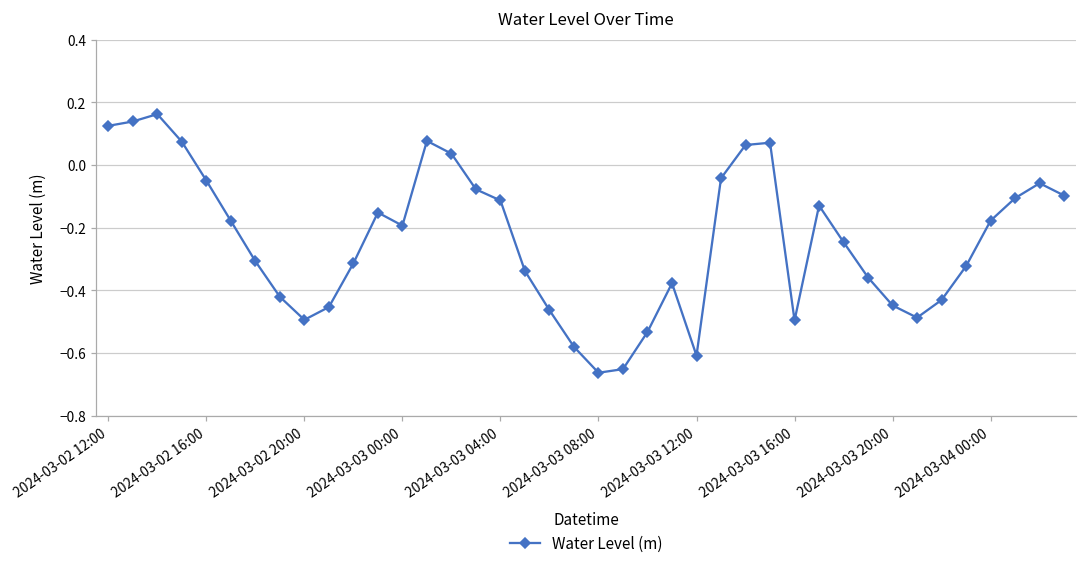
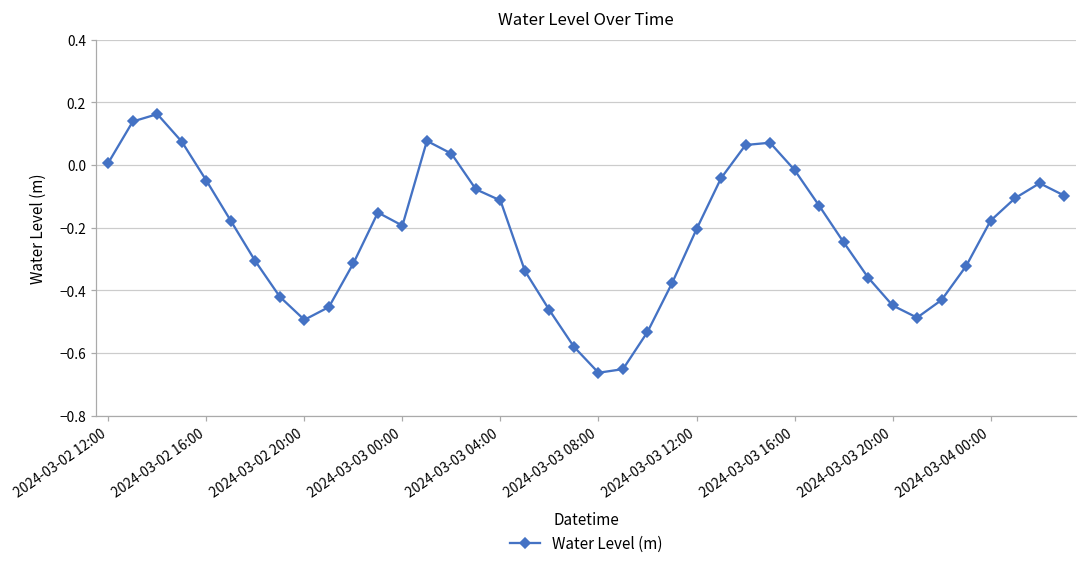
2024-03-02 12:00: 0.13 -> 0.01
2024-03-03 12:00: -0.61 -> -0.20
2024-03-03 16:00: -0.50 -> -0.02
